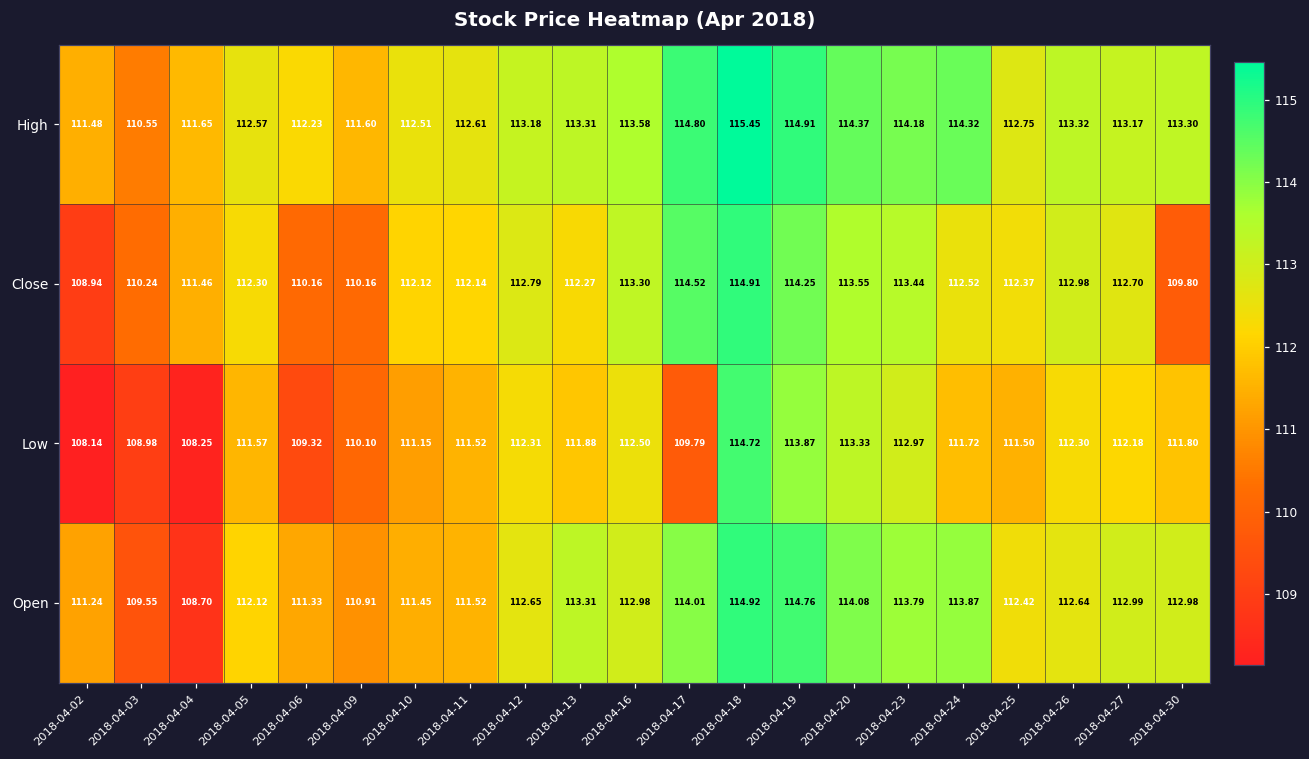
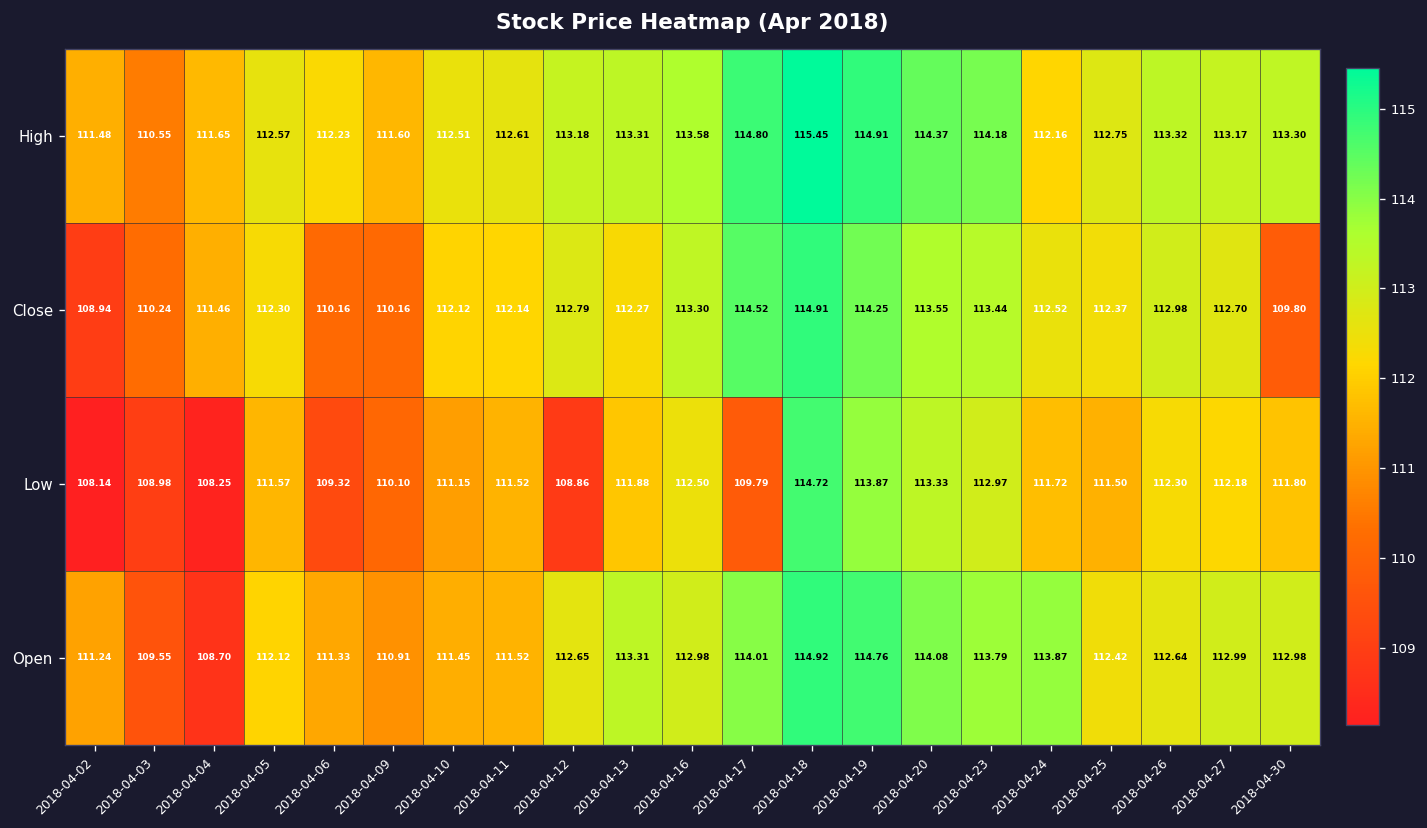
High, 2018-04-24: 114.32 -> 112.16
Low, 2018-04-12: 112.31 -> 108.86
